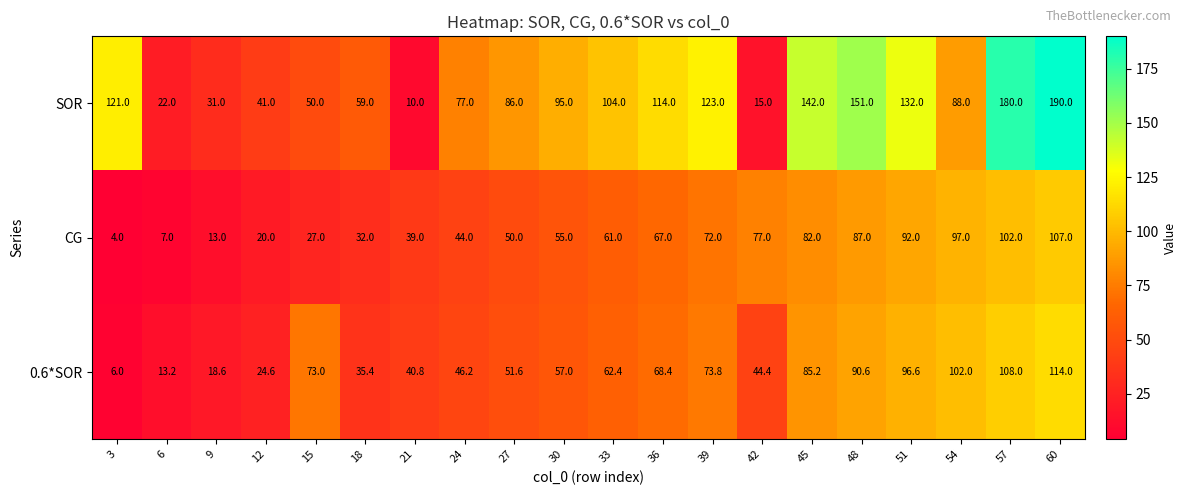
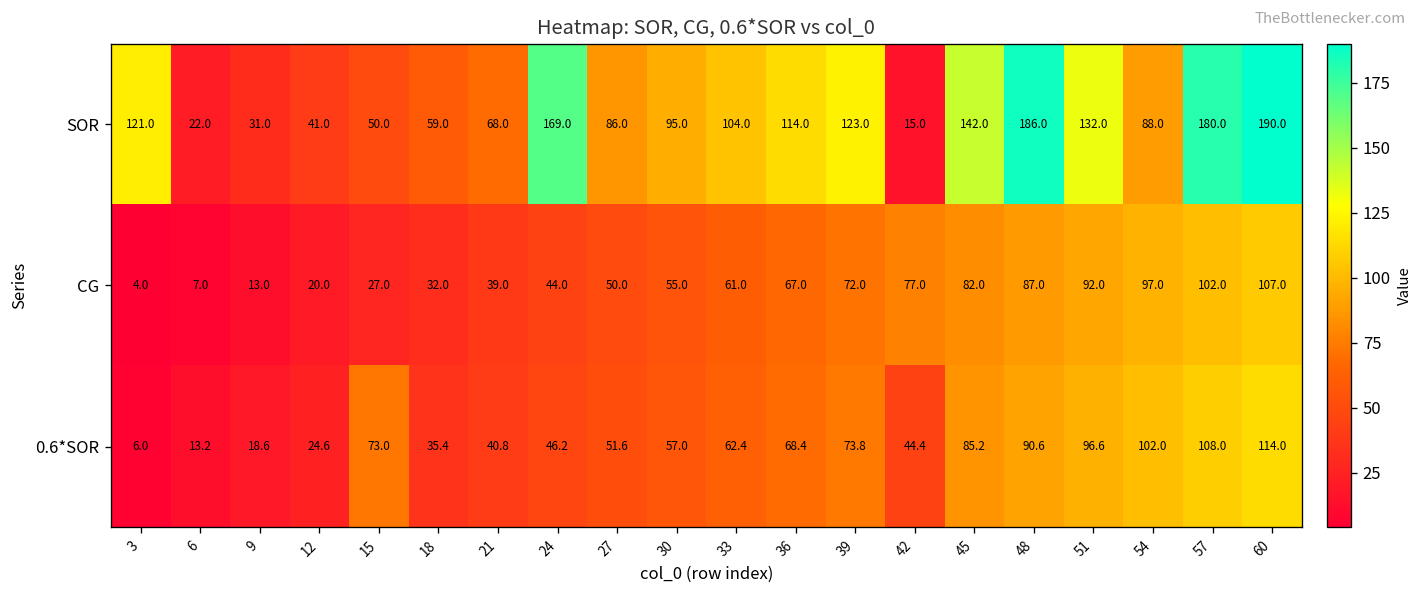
SOR, 21: 10.0 -> 68.0
SOR, 24: 77.0 -> 169.0
SOR, 48: 151.0 -> 186.0
